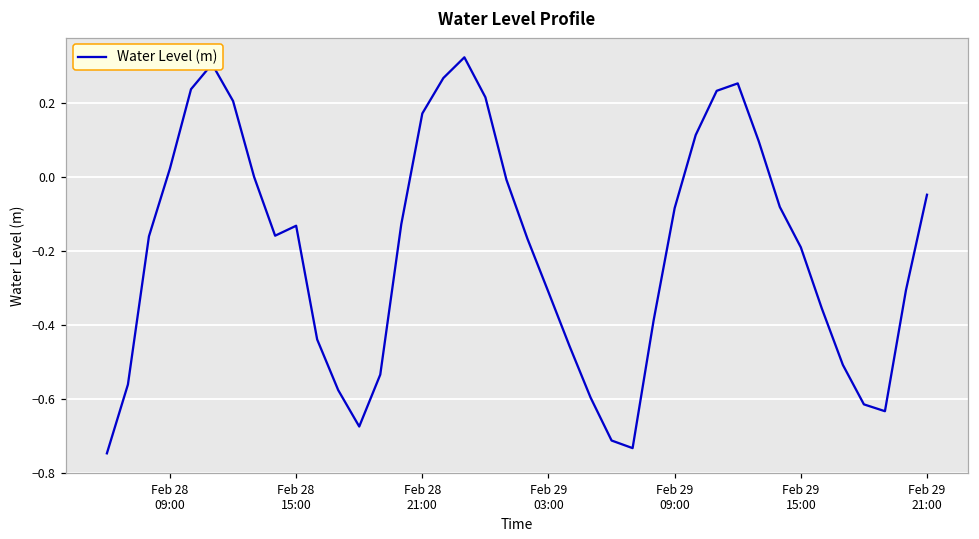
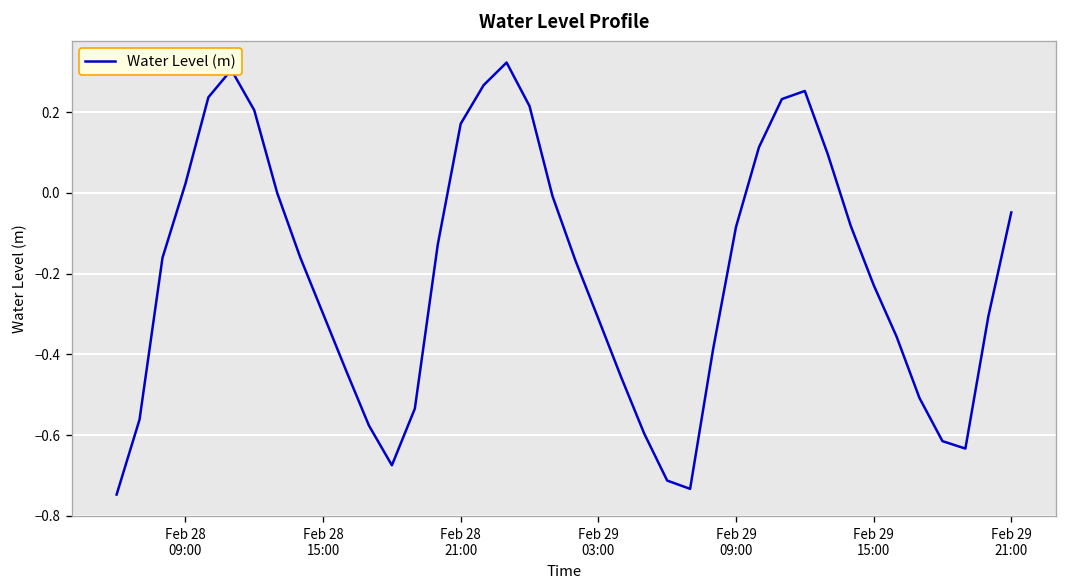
Feb 28 15:00: -0.13 -> -0.30
Feb 29 15:00: -0.19 -> -0.23
